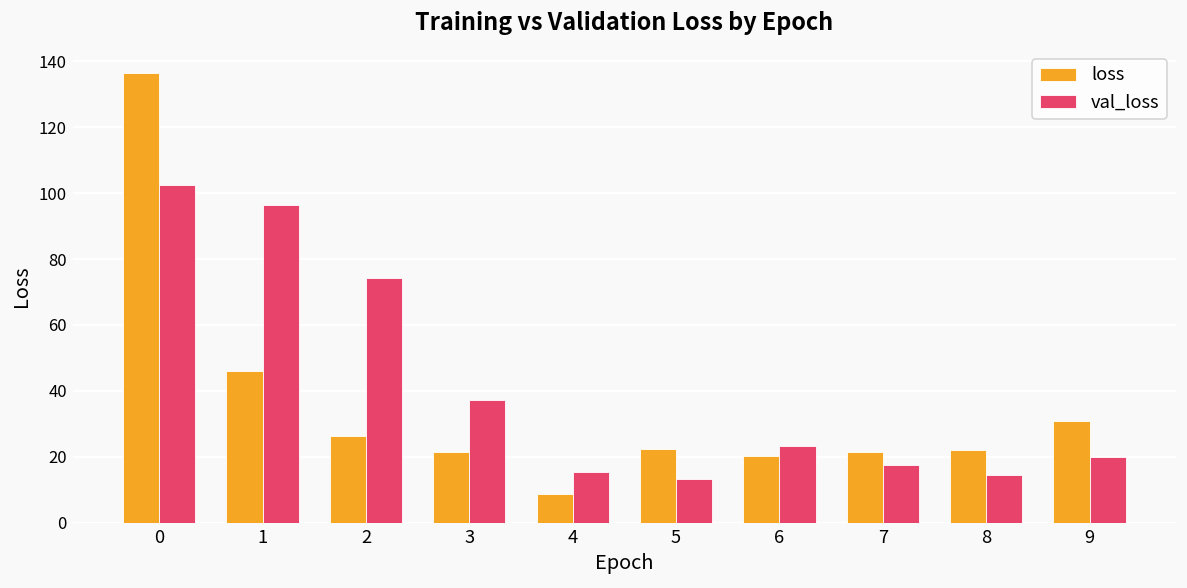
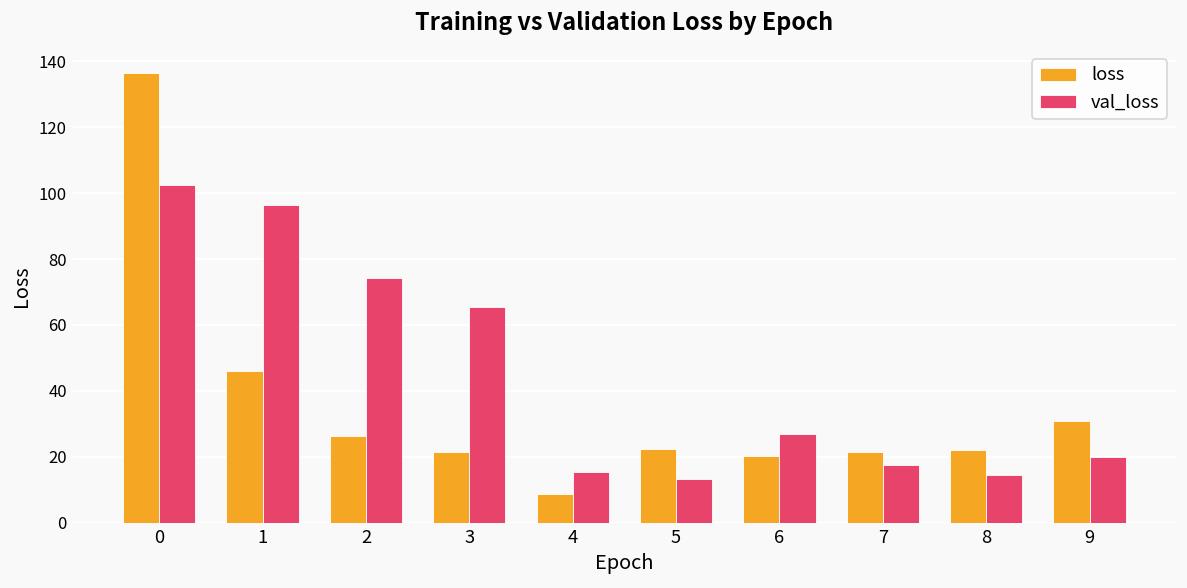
val_loss, 3: 37 -> 66
val_loss, 6: 23 -> 27
